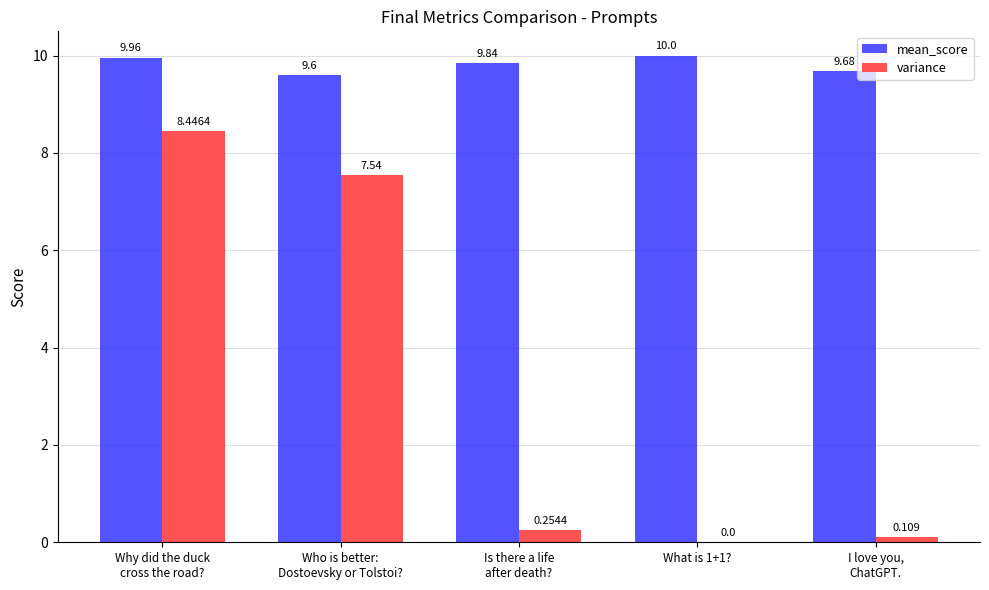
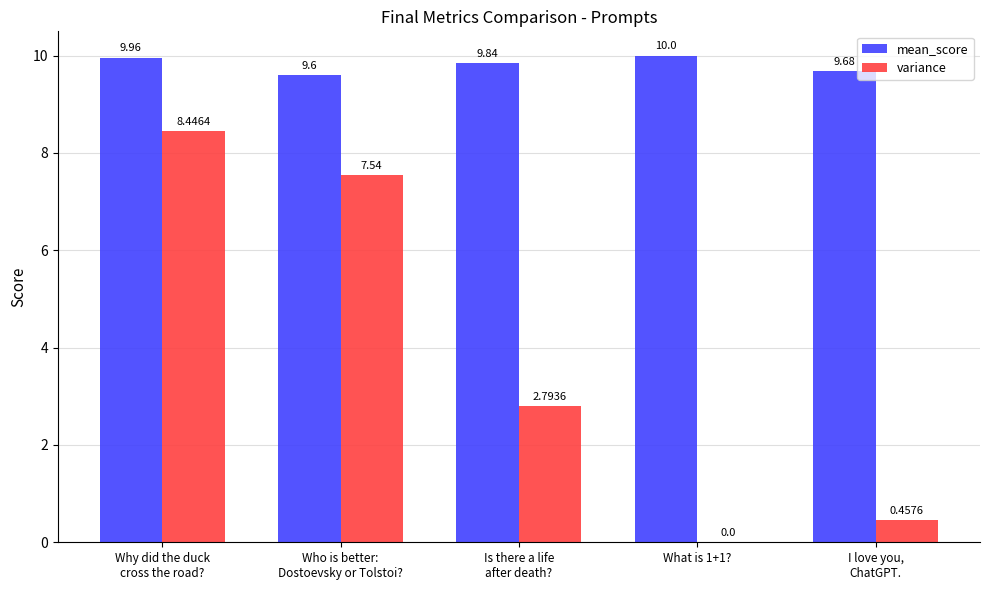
variance, Is there a life after death?: 0.2544 -> 2.7936
variance, I love you, ChatGPT.: 0.109 -> 0.4576
